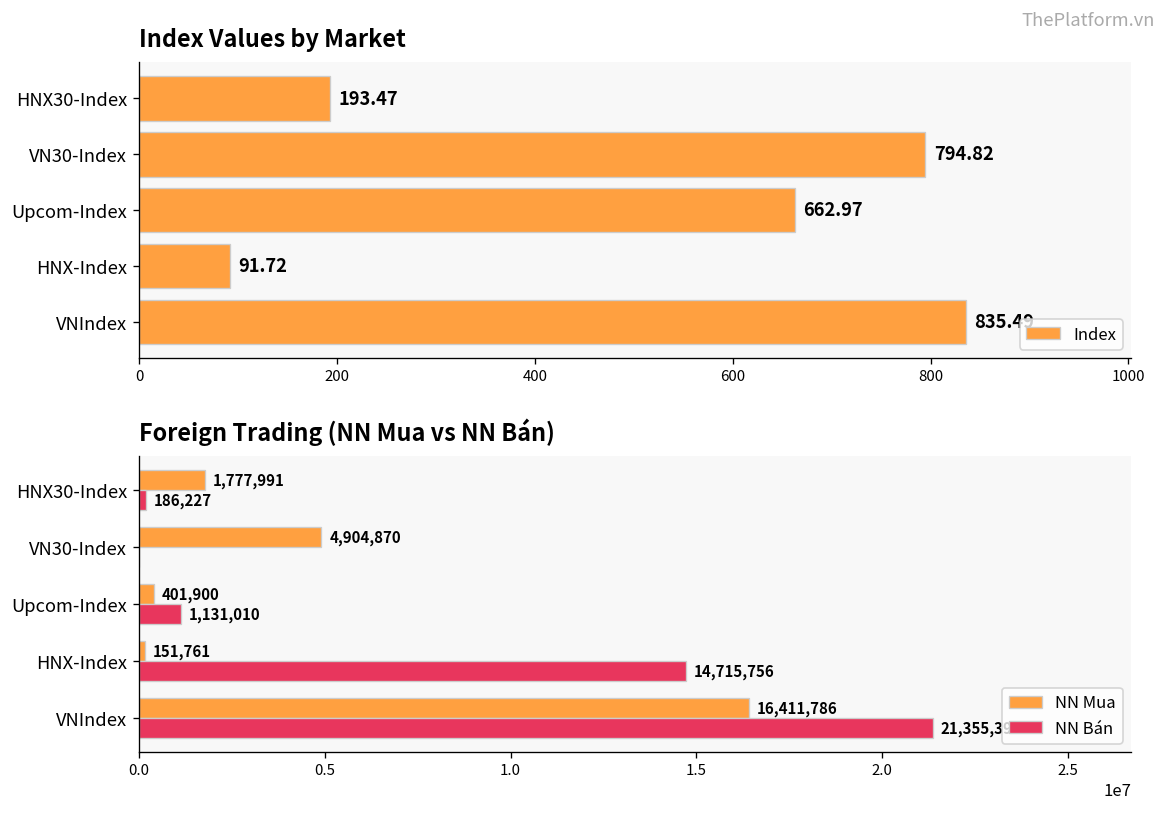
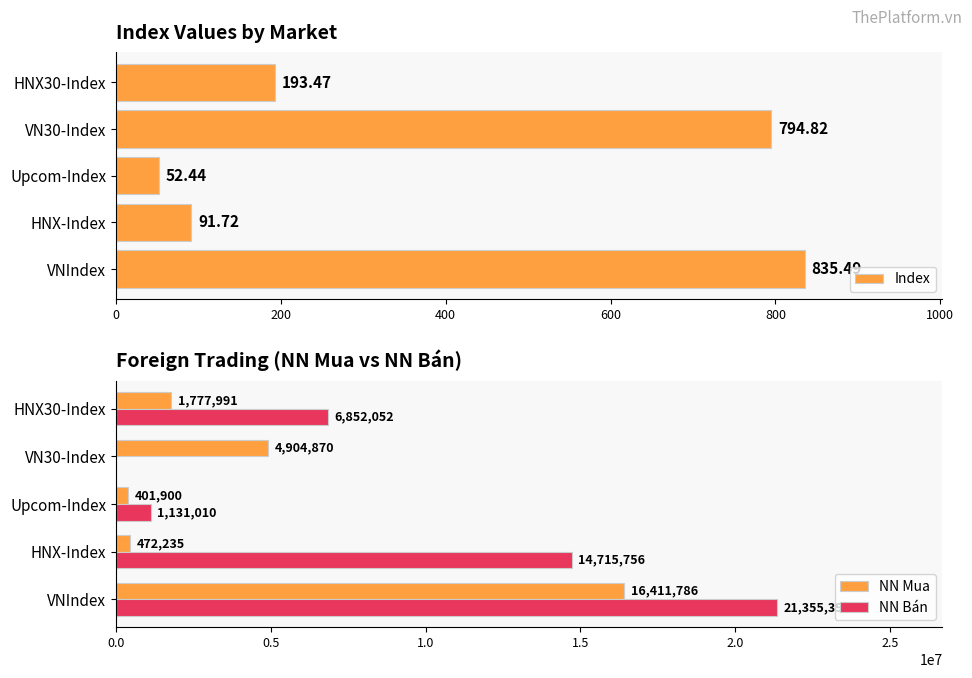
Index Values by Market, Upcom-Index: 662.97 -> 52.44
Foreign Trading (NN Mua vs NN Bán), NN Bán, HNX30-Index: 186,227 -> 6,852,052
Foreign Trading (NN Mua vs NN Bán), NN Mua, HNX-Index: 151,761 -> 472,235
